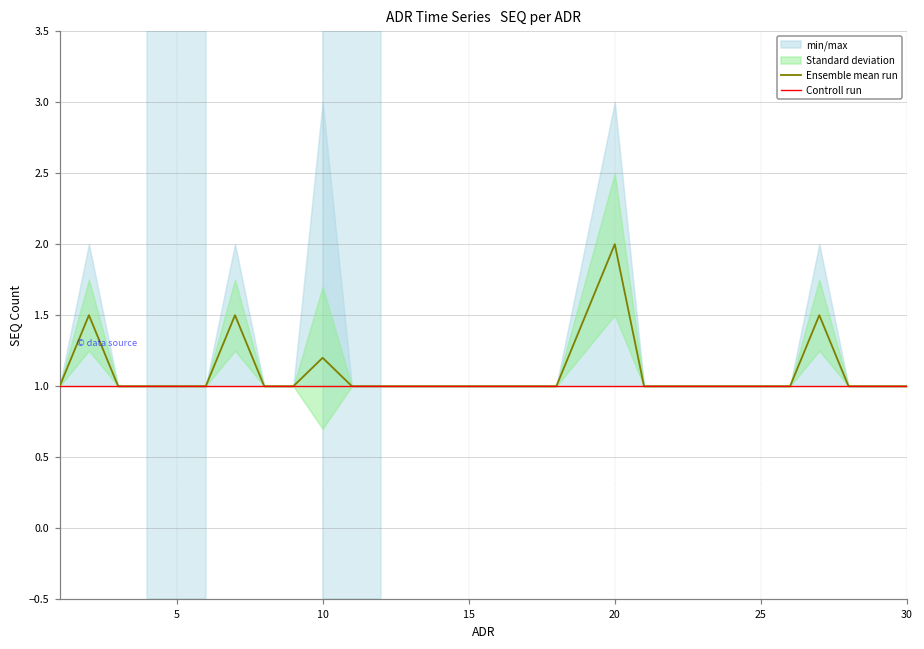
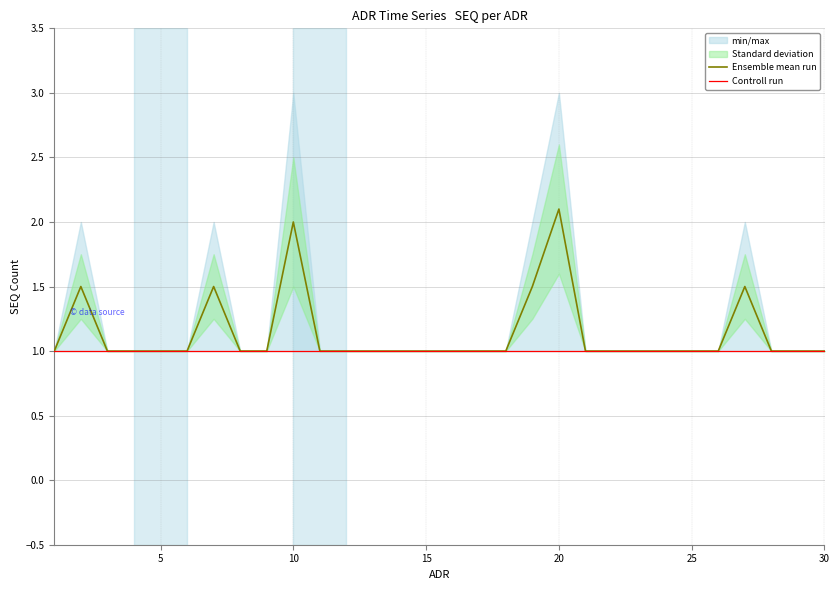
Ensemble mean run, 10: 1.2 -> 2.0
Ensemble mean run, 20: 2.0 -> 2.1
